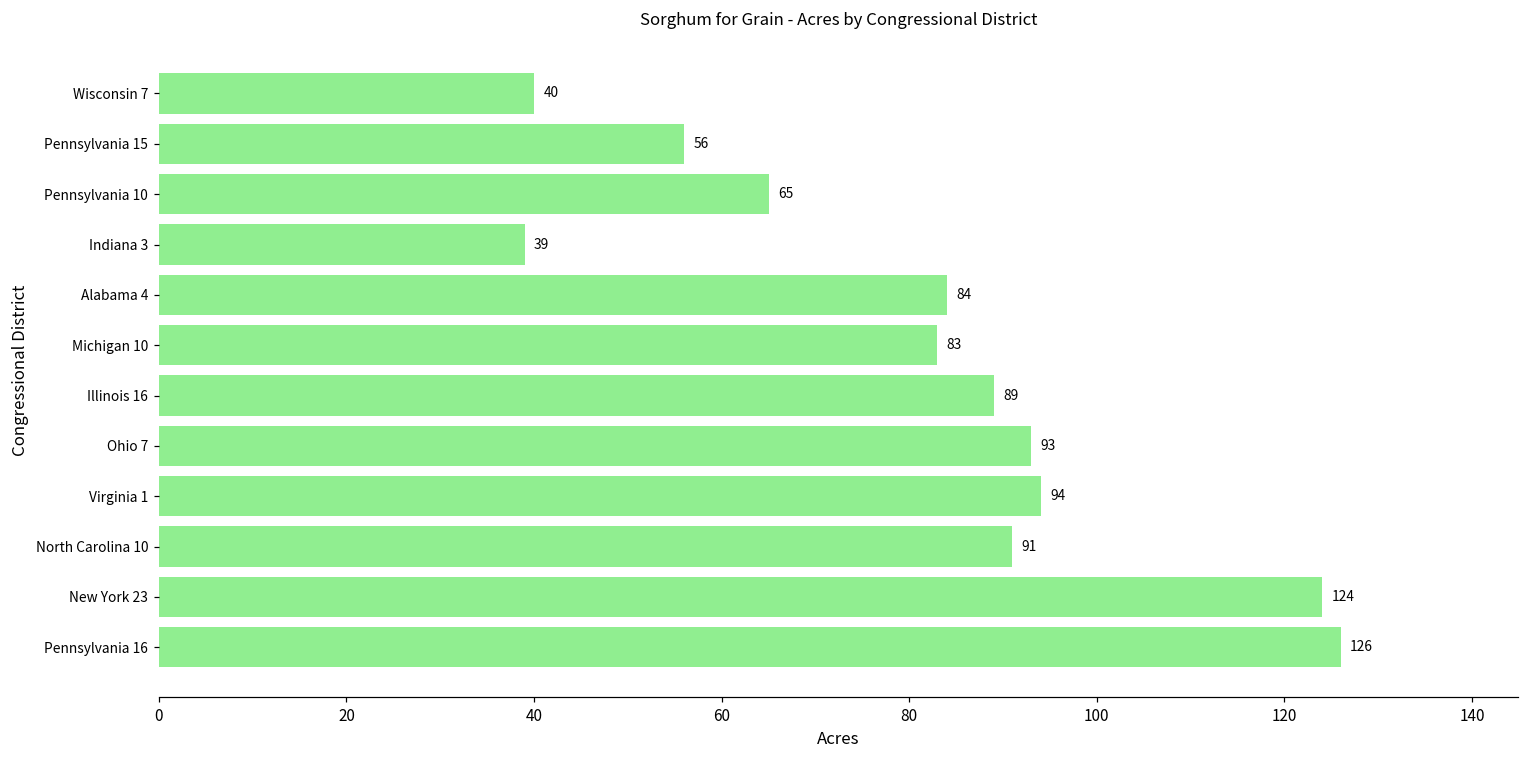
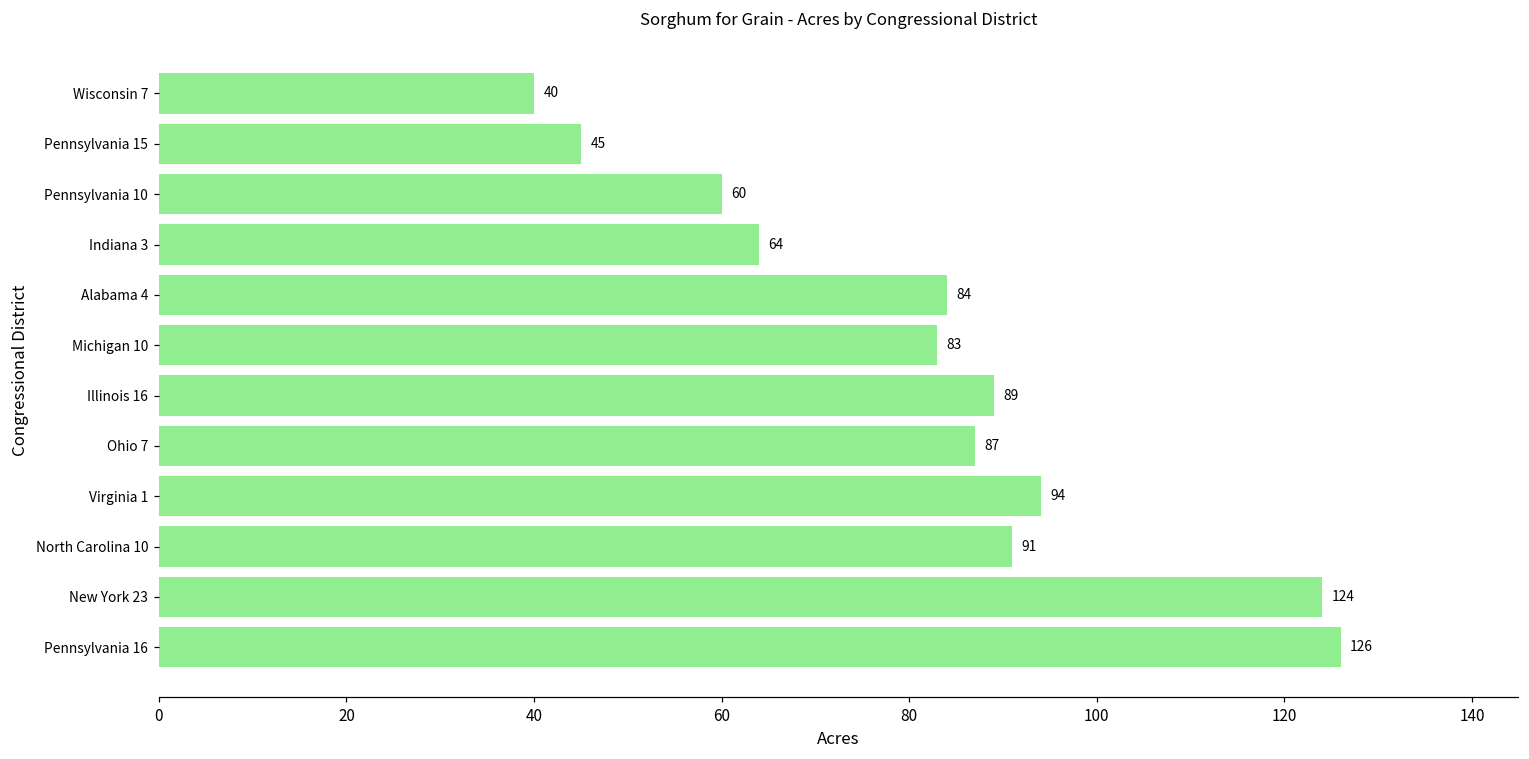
Pennsylvania 15: 56 -> 45
Pennsylvania 10: 65 -> 60
Indiana 3: 39 -> 64
Ohio 7: 93 -> 87
